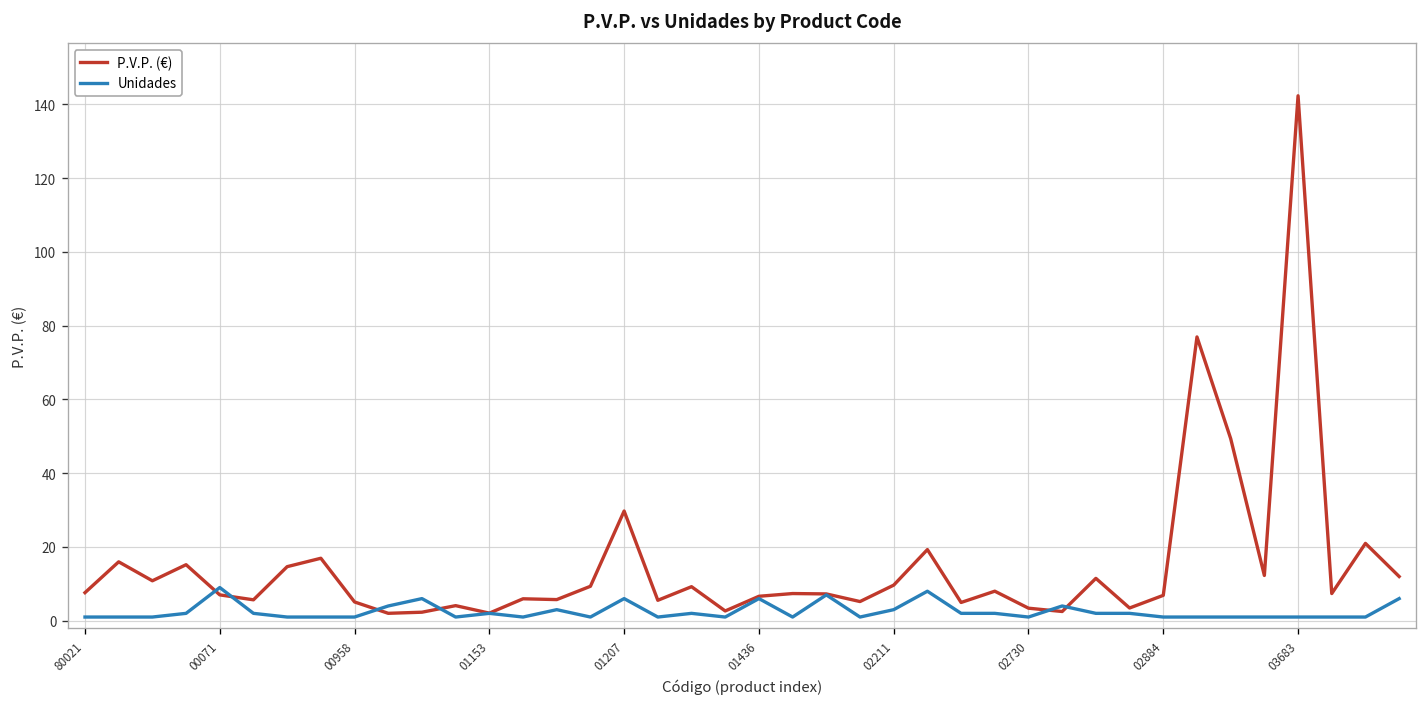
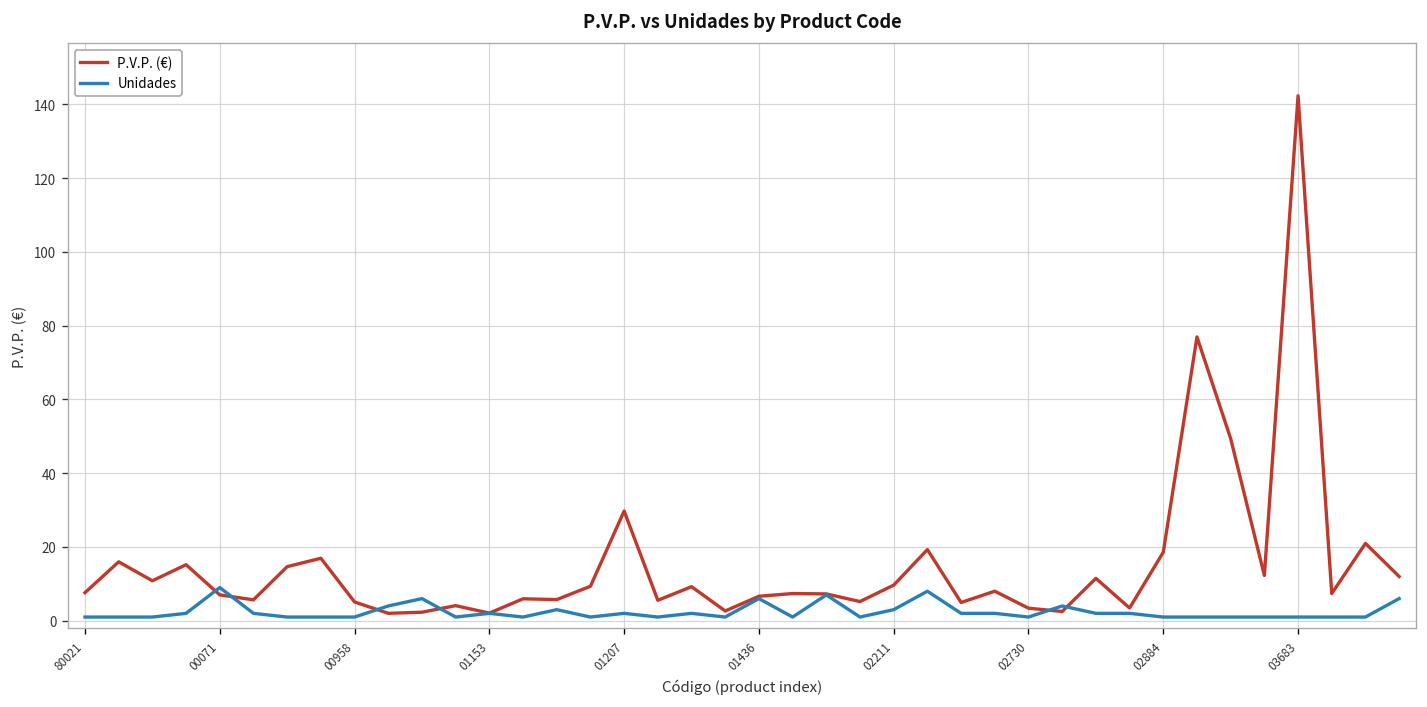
Unidades, 01207: 6 -> 2
P.V.P. (€), 02884: 7 -> 19
